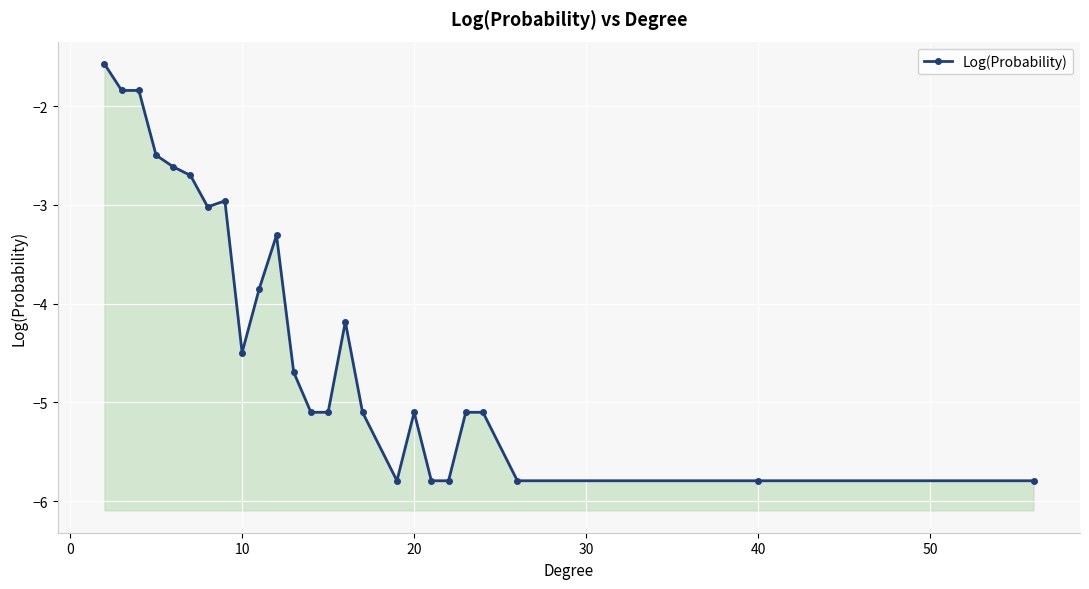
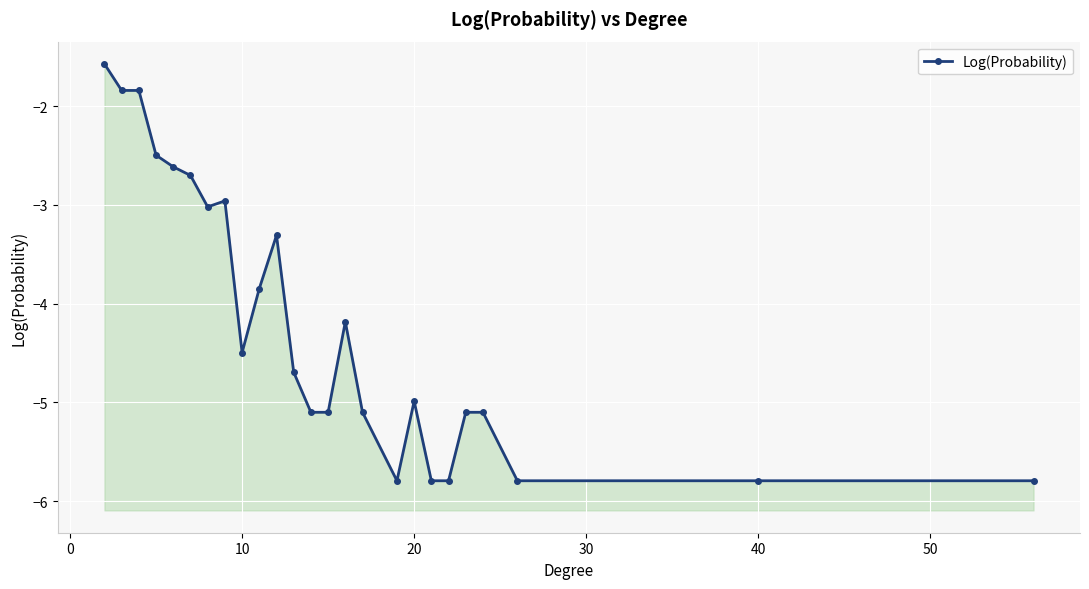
20: -5.1 -> -5.0
